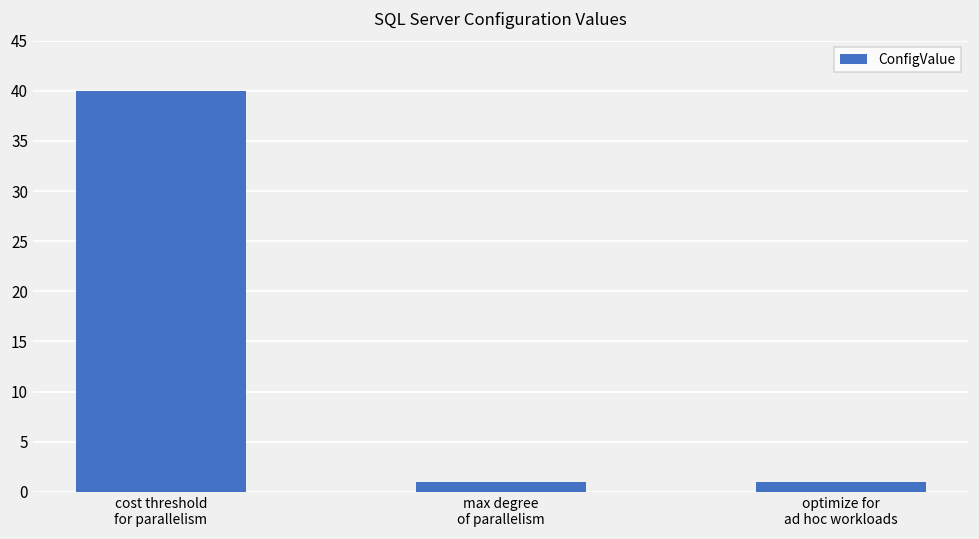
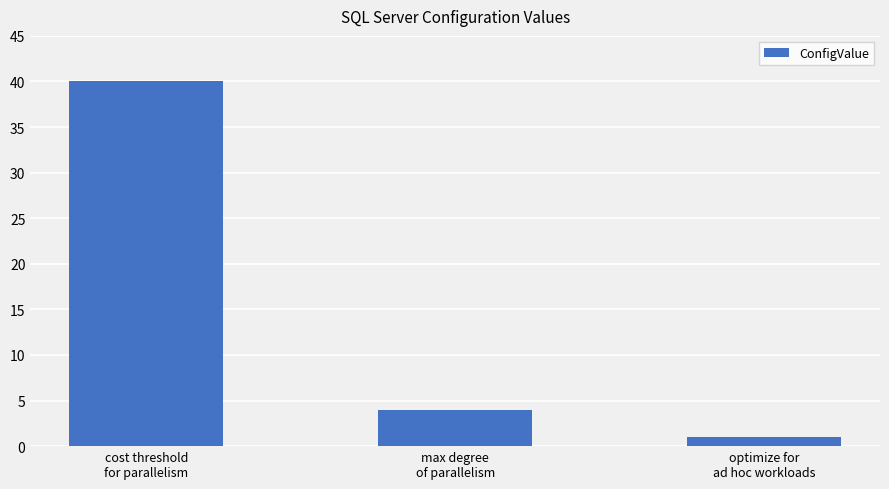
max degree of parallelism: 1 -> 4
